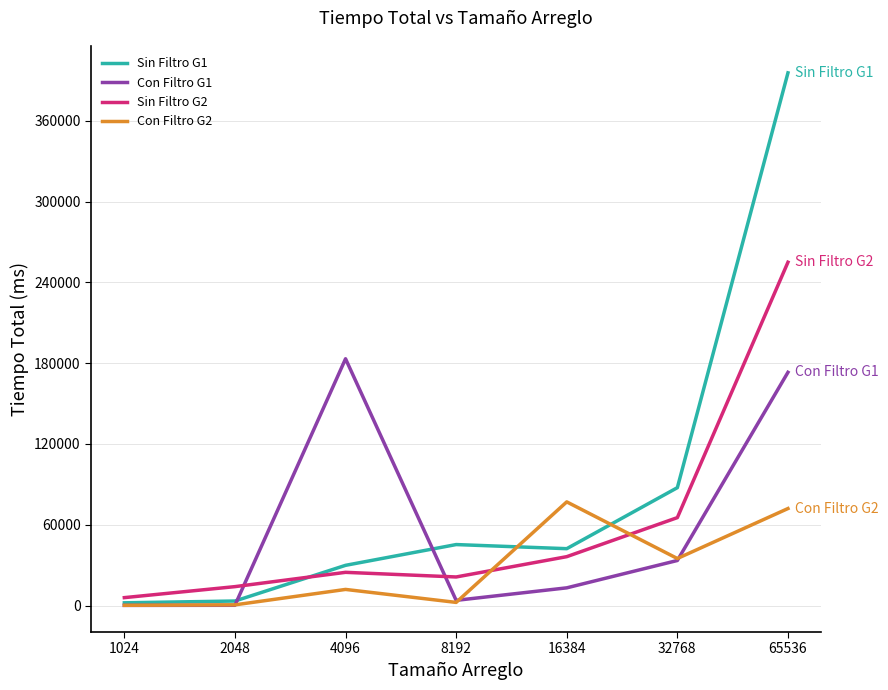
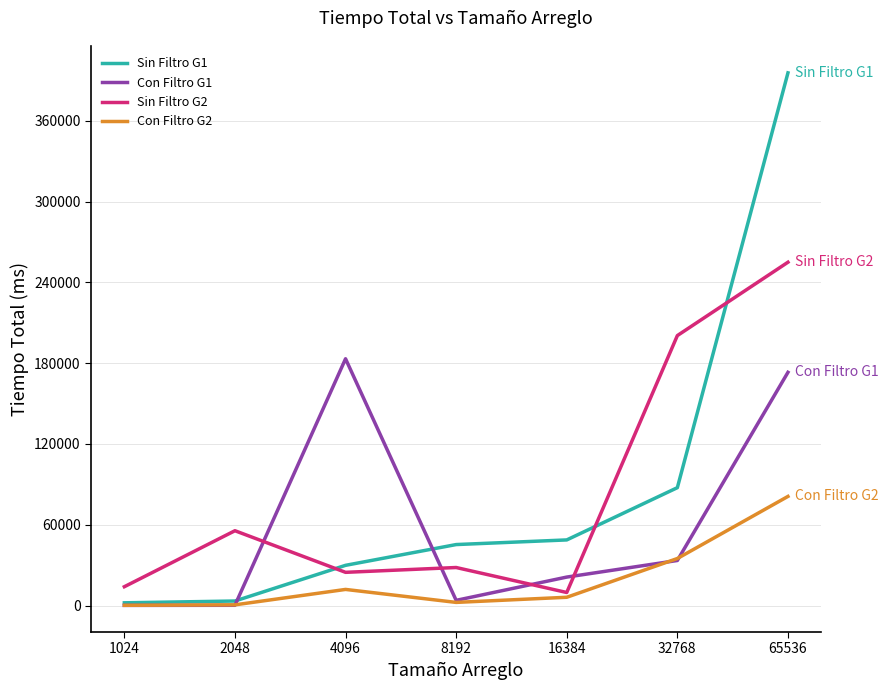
Sin Filtro G2, 1024: 6000 -> 14000
Sin Filtro G2, 2048: 14000 -> 56000
Sin Filtro G2, 8192: 21000 -> 28000
Sin Filtro G1, 16384: 42000 -> 49000
Con Filtro G1, 16384: 13000 -> 21000
Sin Filtro G2, 16384: 36000 -> 10000
Con Filtro G2, 16384: 77000 -> 6000
Sin Filtro G2, 32768: 65000 -> 200000
Con Filtro G2, 65536: 72000 -> 81000
